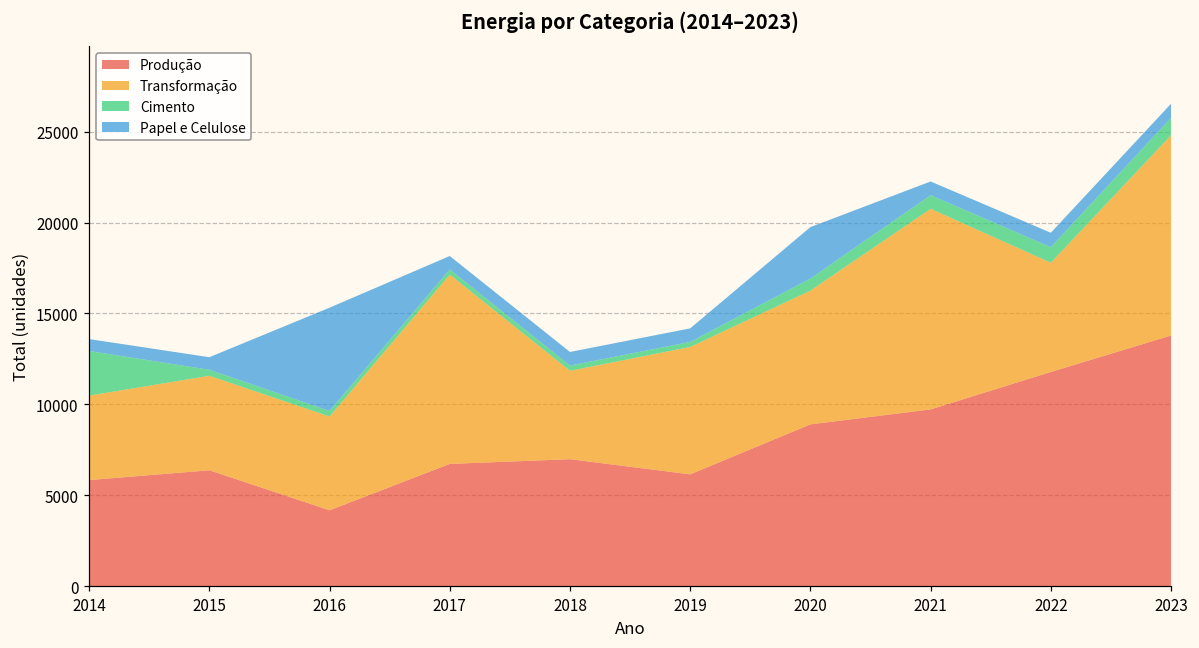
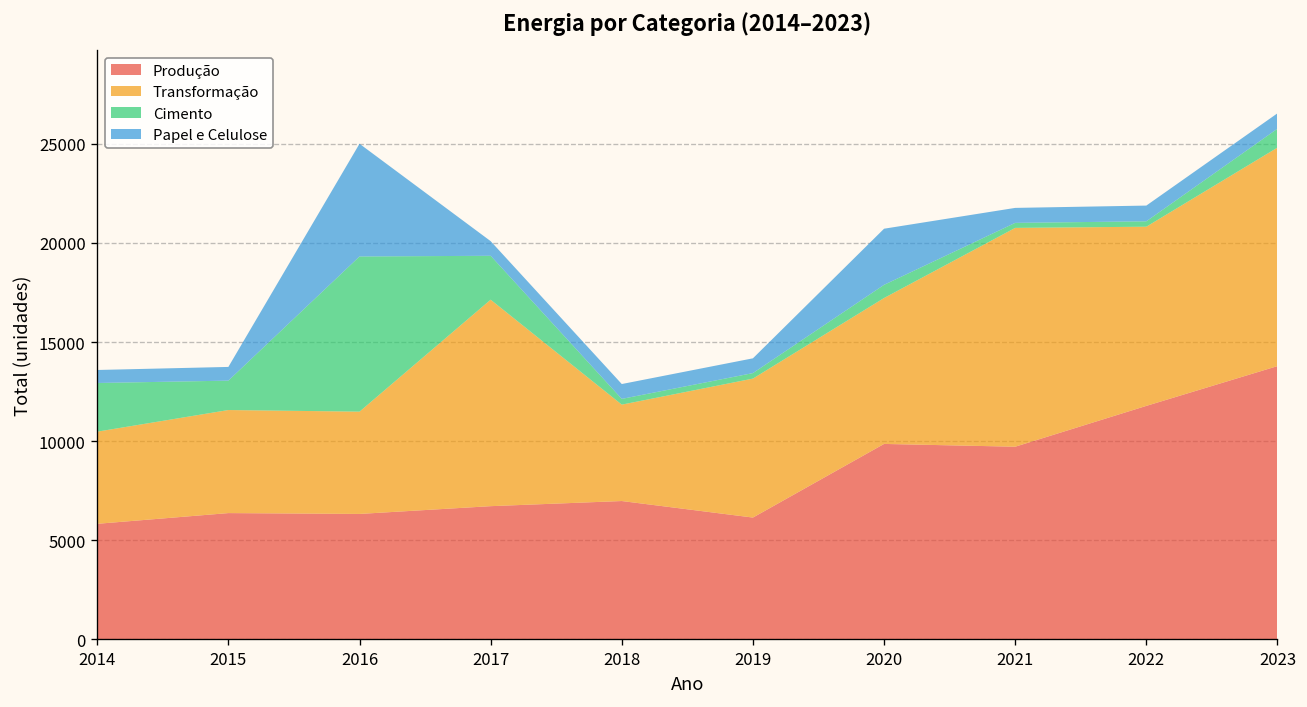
Cimento, 2015: 300 -> 1500
Produção, 2016: 4200 -> 6300
Cimento, 2016: 300 -> 7800
Cimento, 2017: 300 -> 2200
Produção, 2020: 8900 -> 9900
Cimento, 2021: 700 -> 300
Transformação, 2022: 6000 -> 9000
Cimento, 2022: 900 -> 300
